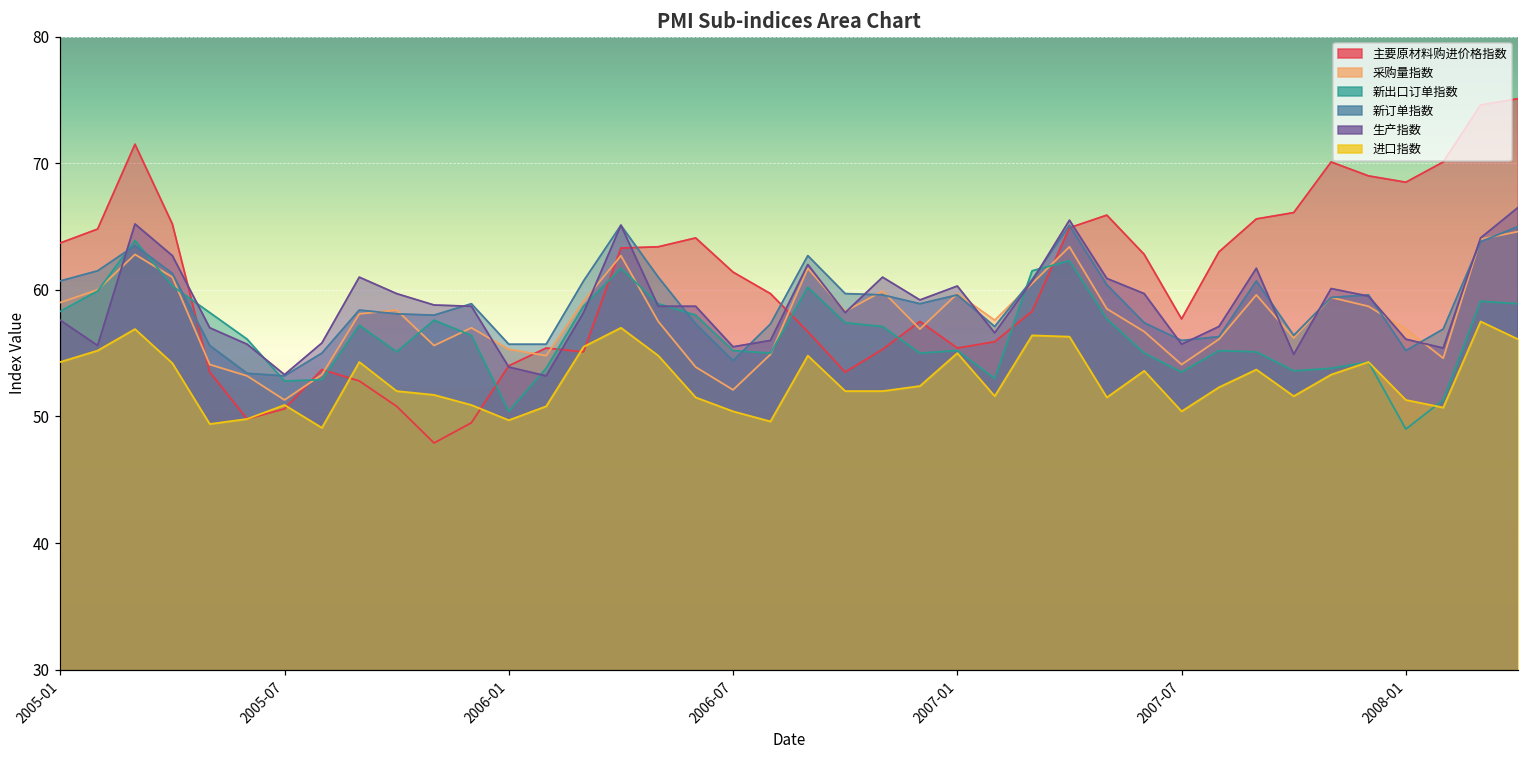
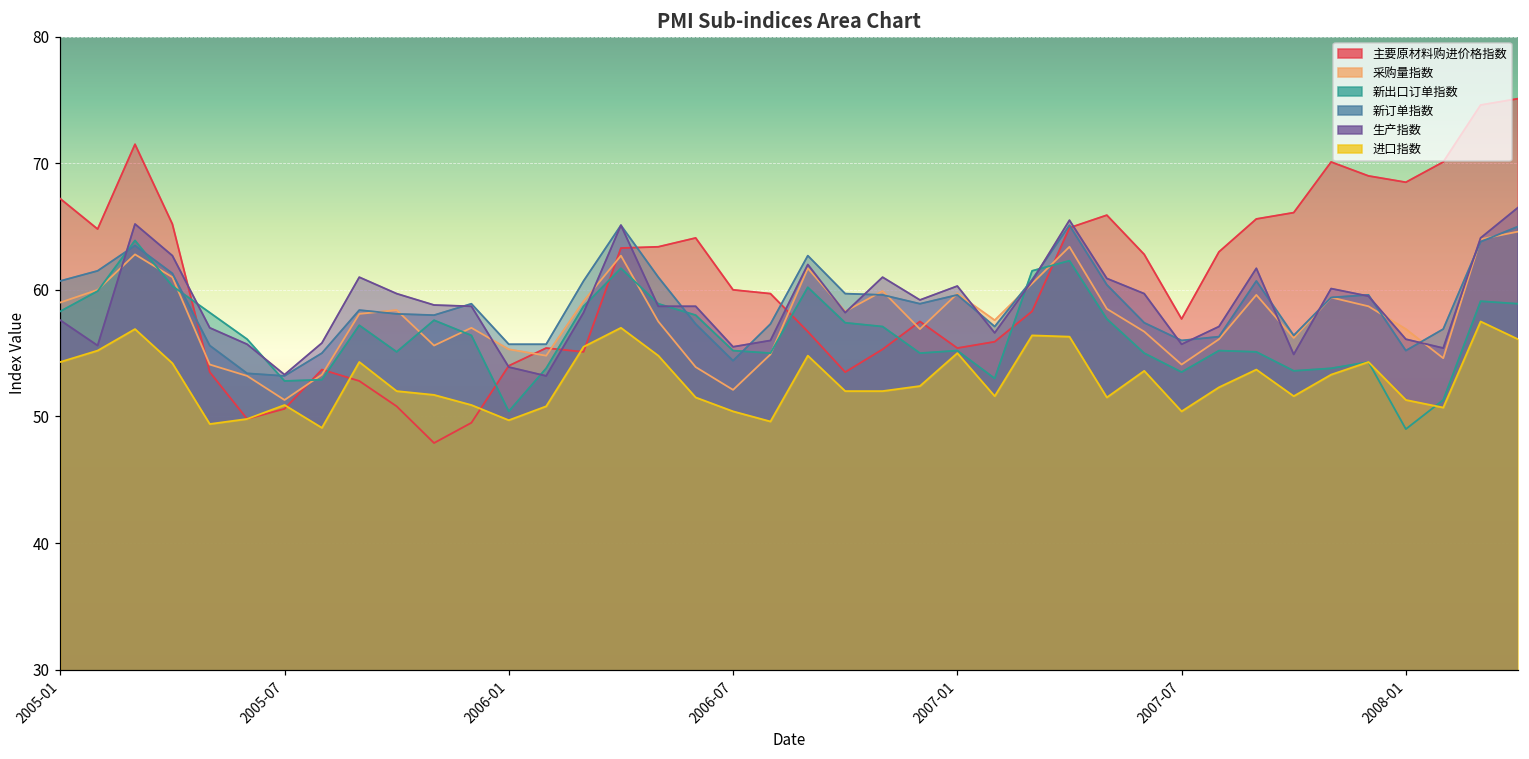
主要原材料购进价格指数, 2005-01: 63.7 -> 67.2
主要原材料购进价格指数, 2006-07: 61.4 -> 60.0
